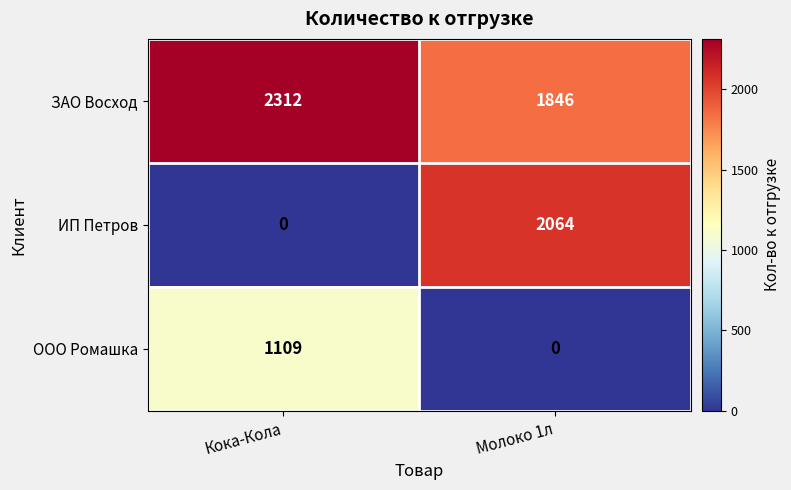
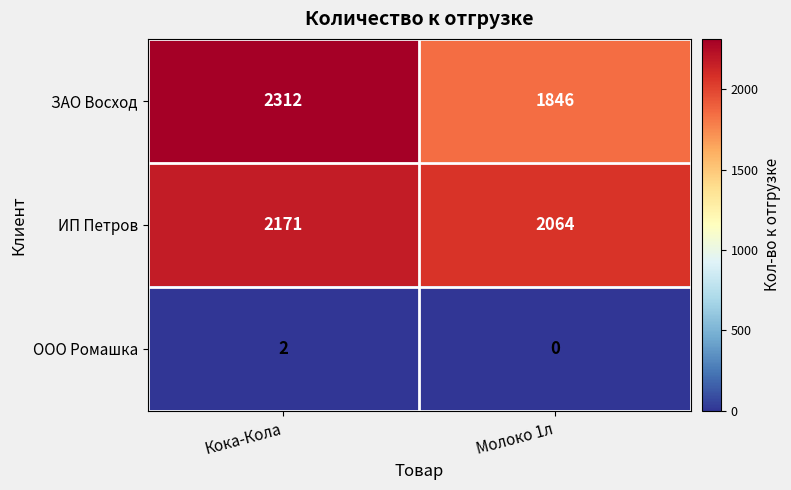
ИП Петров, Кока-Кола: 0 -> 2171
ООО Ромашка, Кока-Кола: 1109 -> 2
